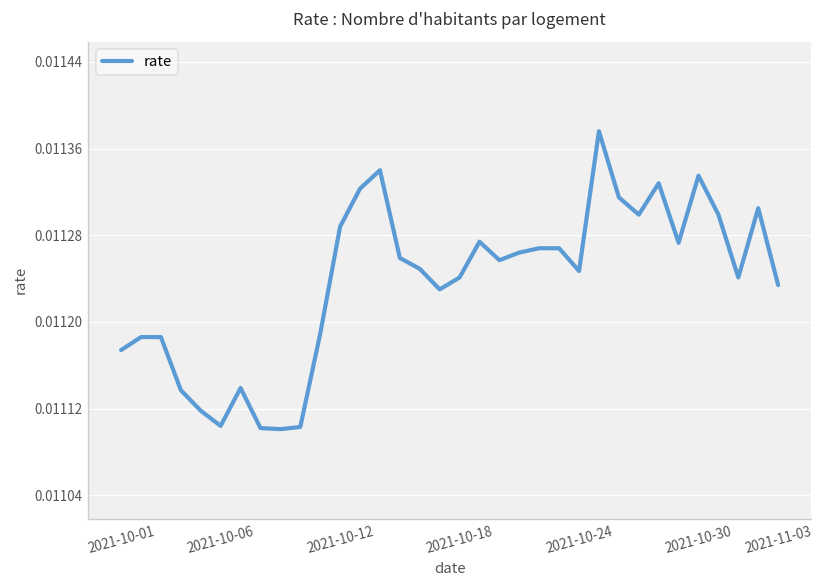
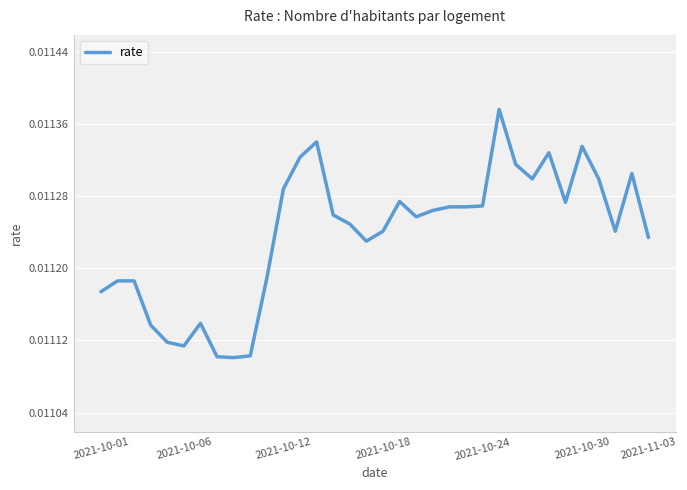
2021-10-06: 0.01110 -> 0.01111
2021-10-24: 0.01125 -> 0.01127
